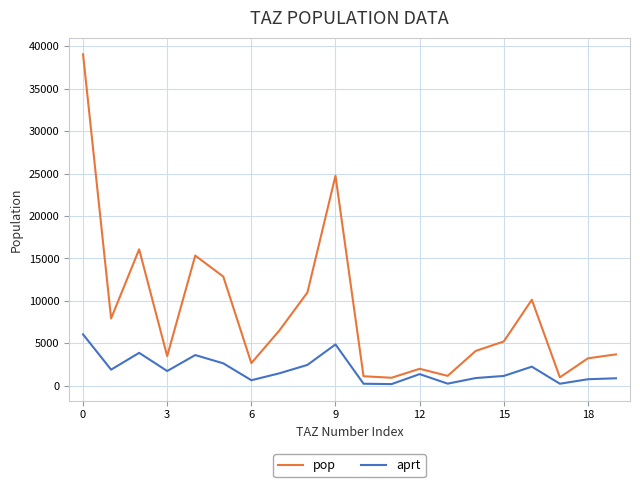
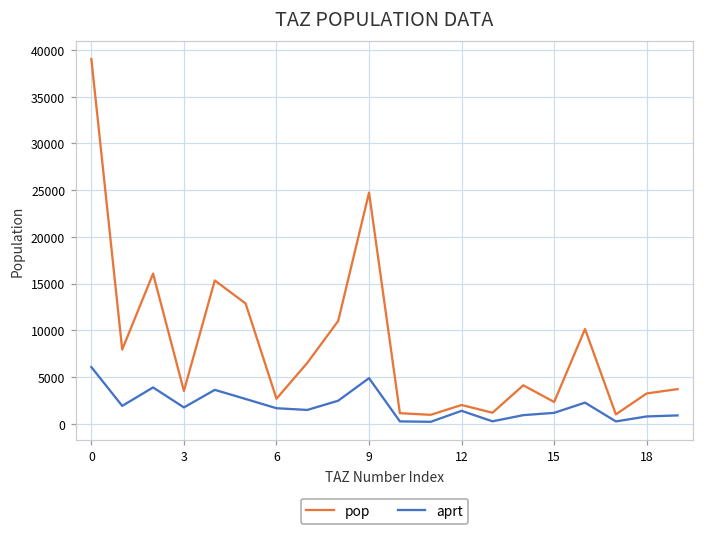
aprt, 6: 1000 -> 2000
pop, 15: 5000 -> 2000
